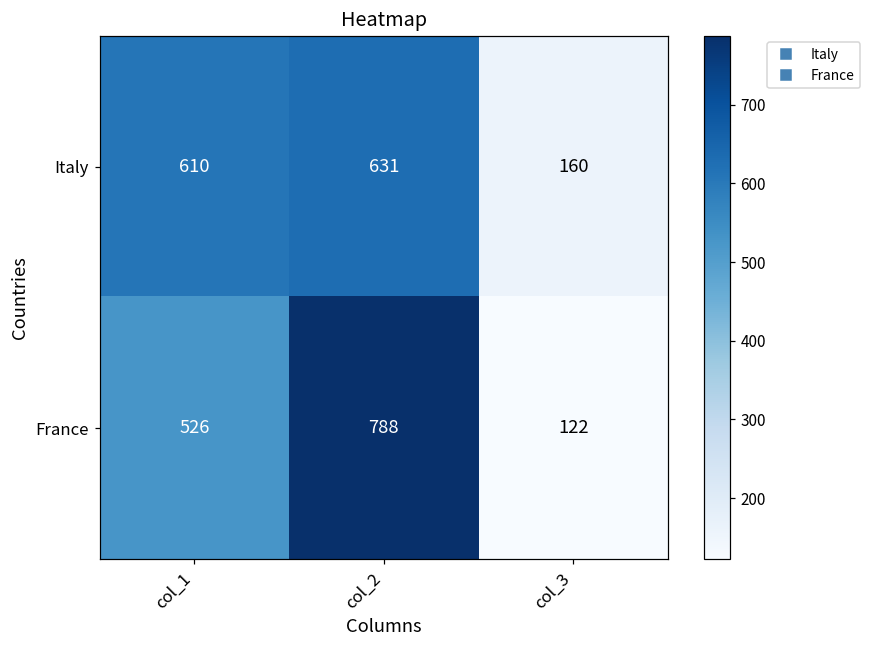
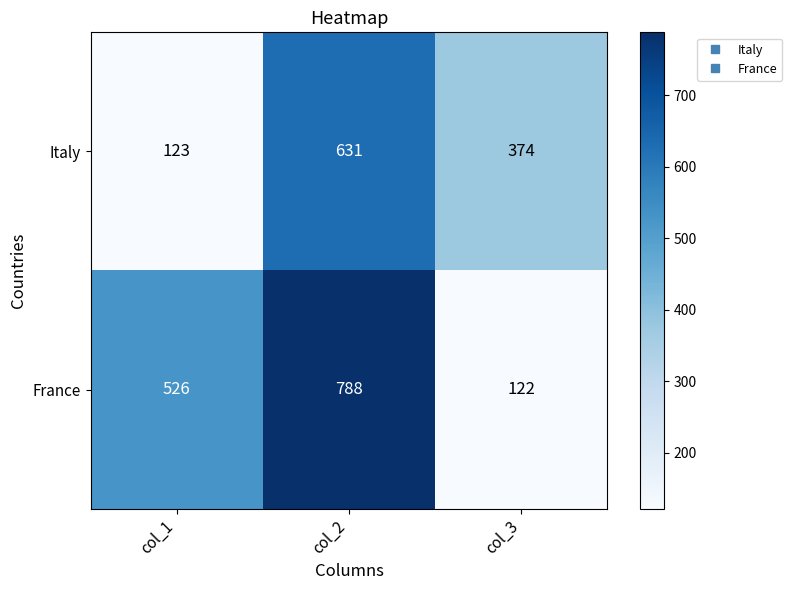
Italy, col_1: 610 -> 123
Italy, col_3: 160 -> 374
